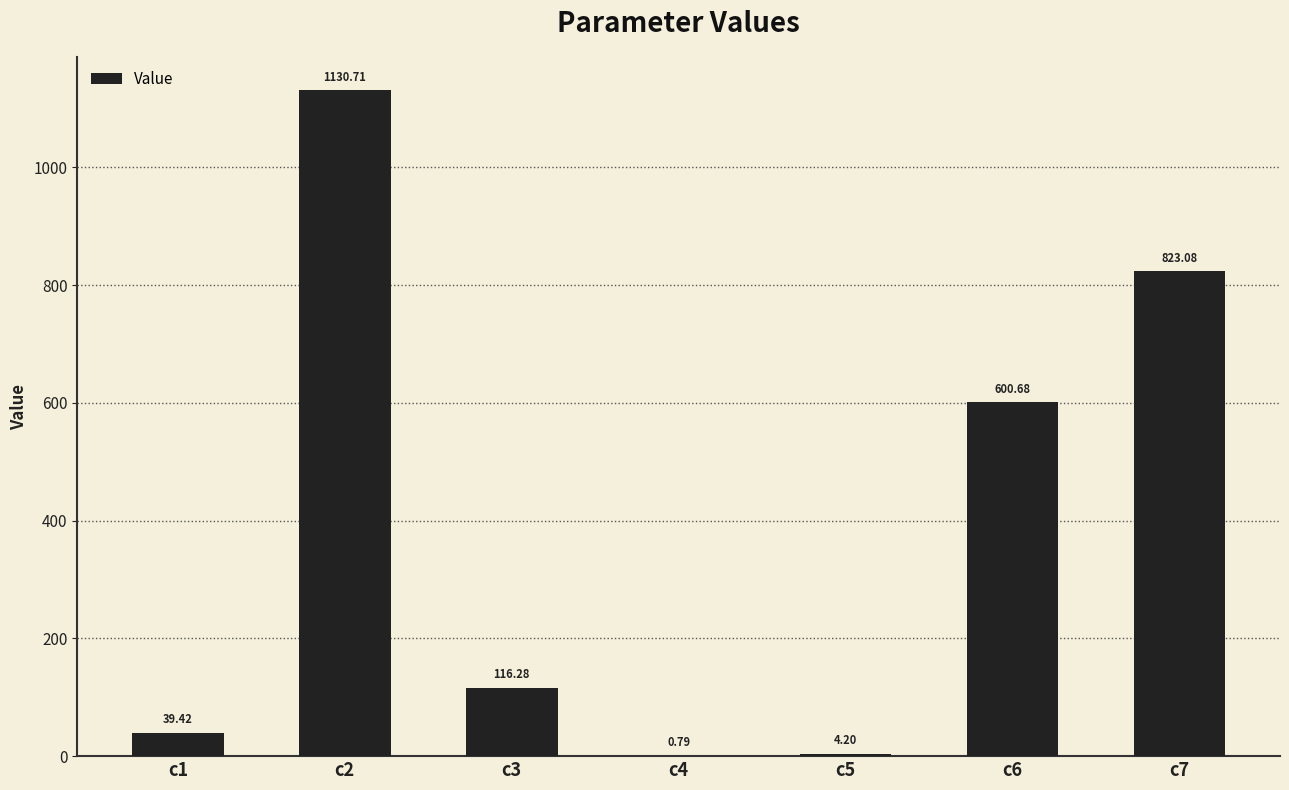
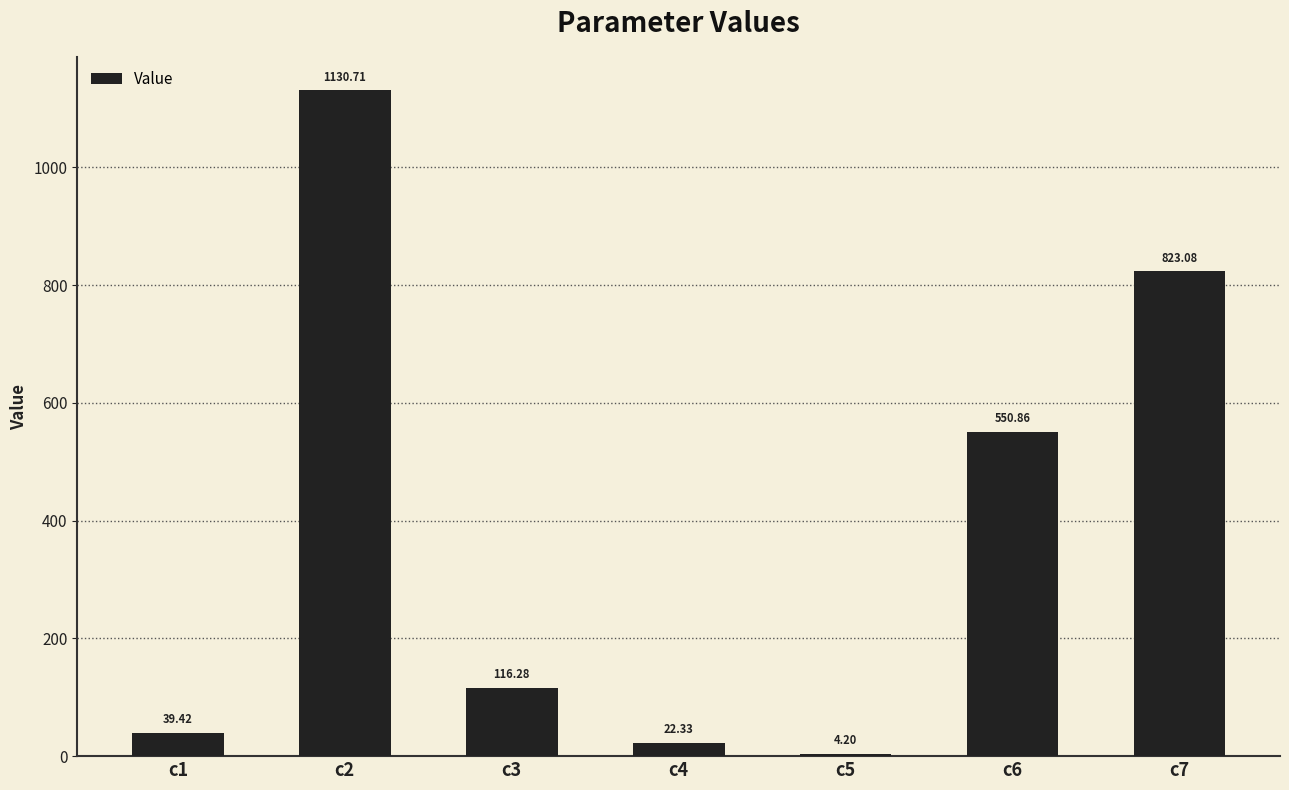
c4: 0.79 -> 22.33
c6: 600.68 -> 550.86
